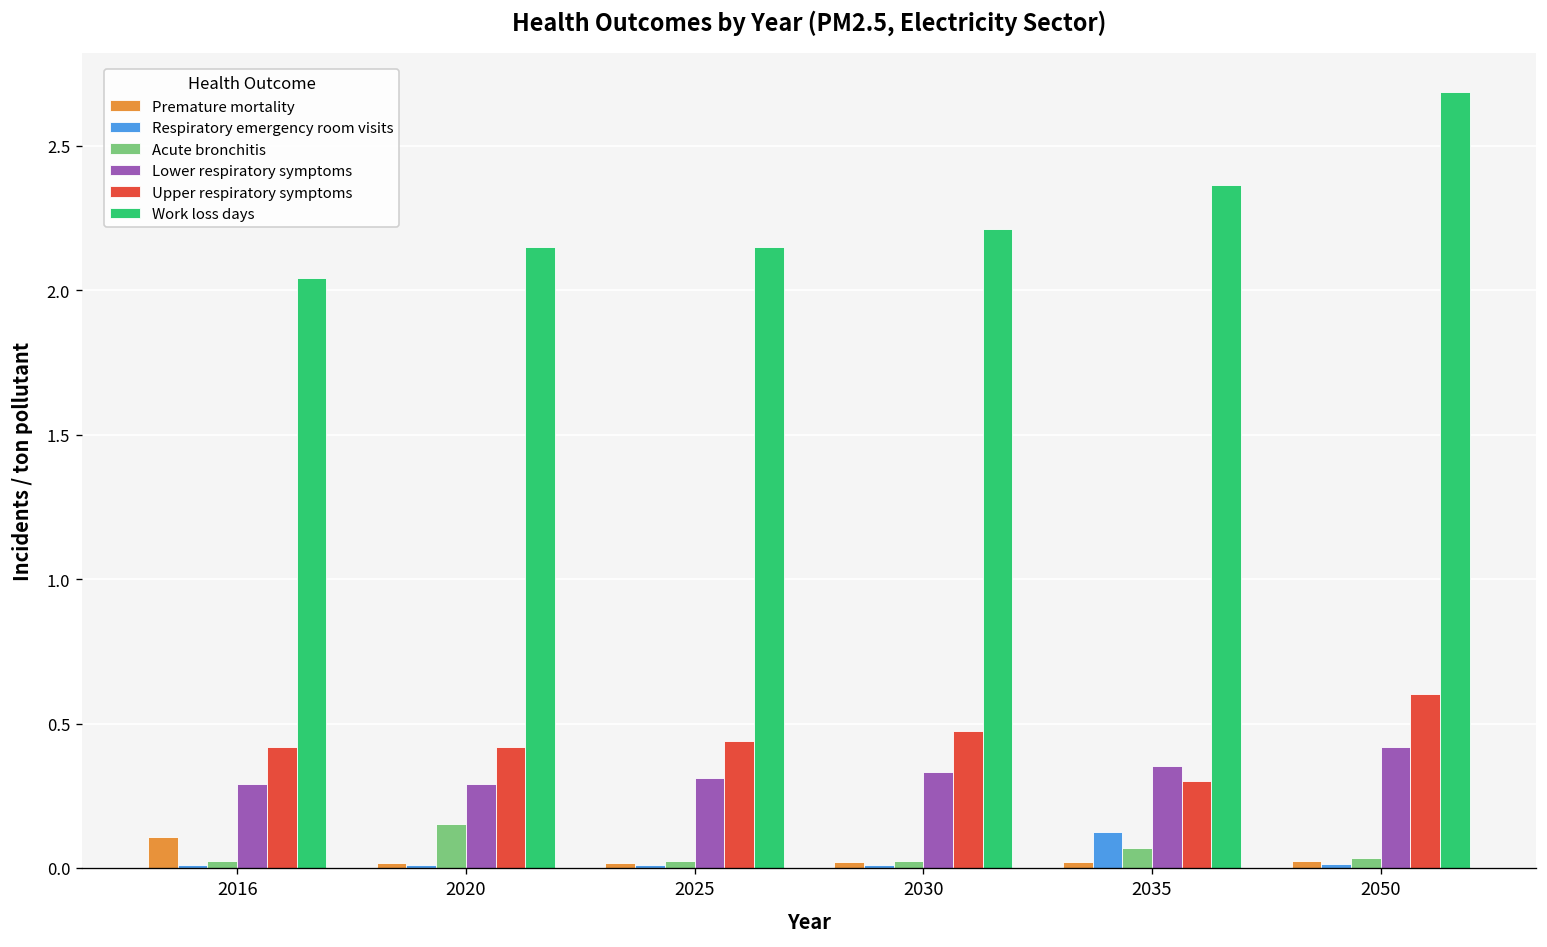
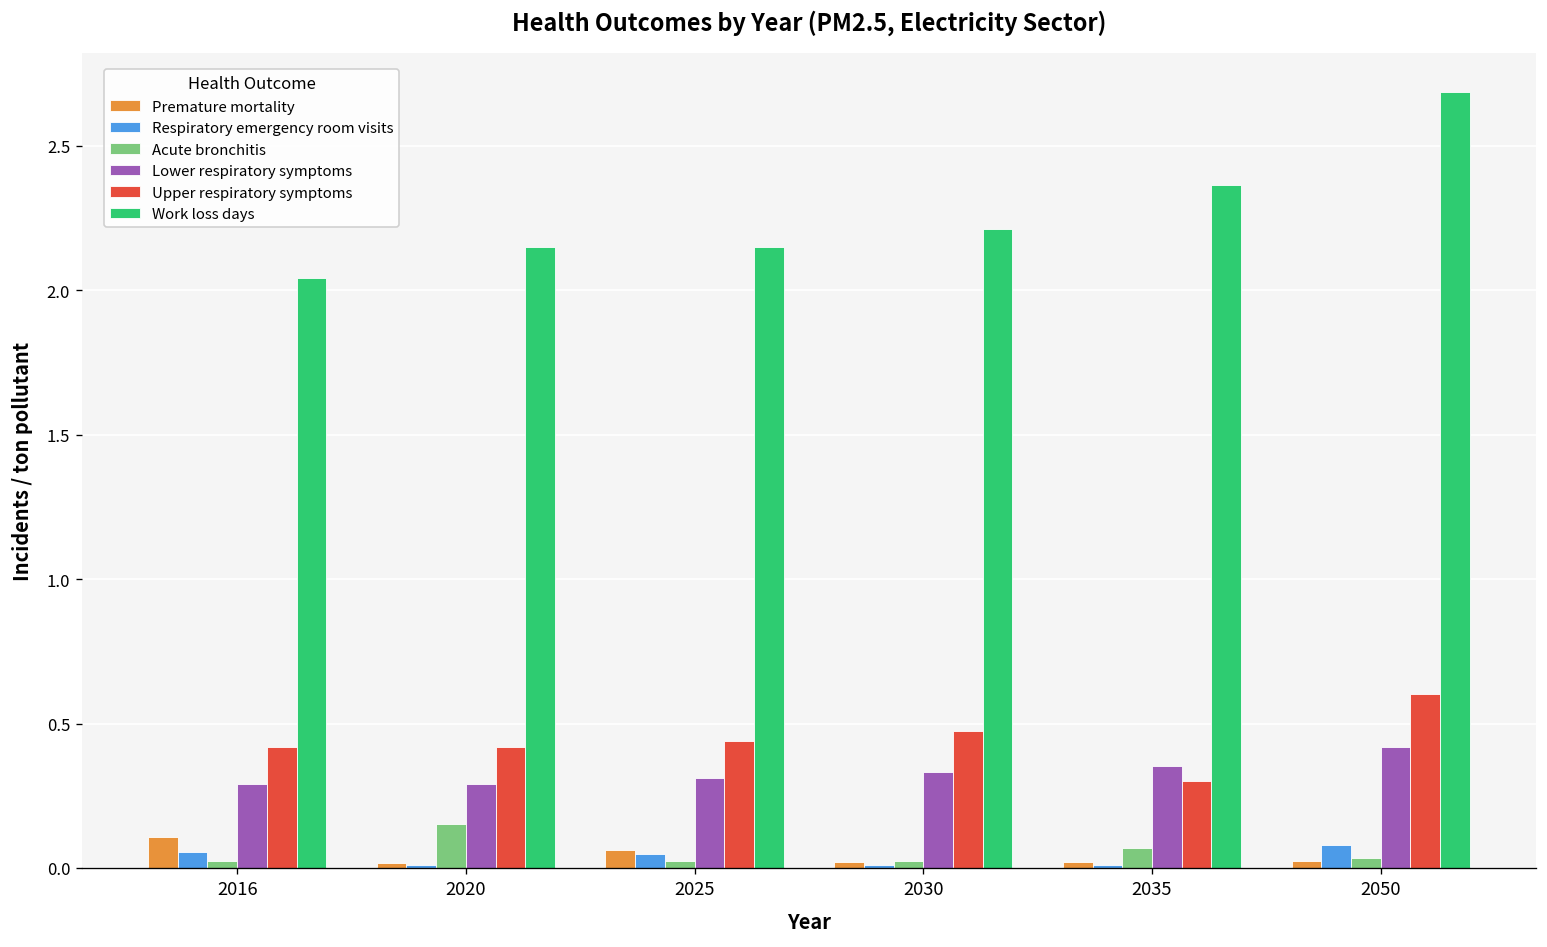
Respiratory emergency room visits, 2016: 0.01 -> 0.06
Premature mortality, 2025: 0.02 -> 0.06
Respiratory emergency room visits, 2025: 0.01 -> 0.05
Respiratory emergency room visits, 2035: 0.12 -> 0.01
Respiratory emergency room visits, 2050: 0.01 -> 0.08
